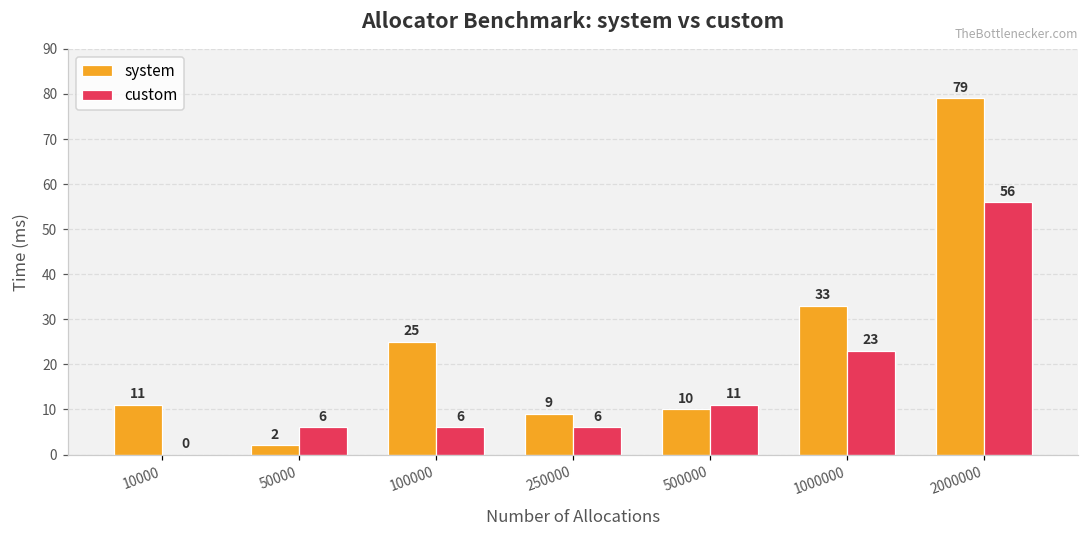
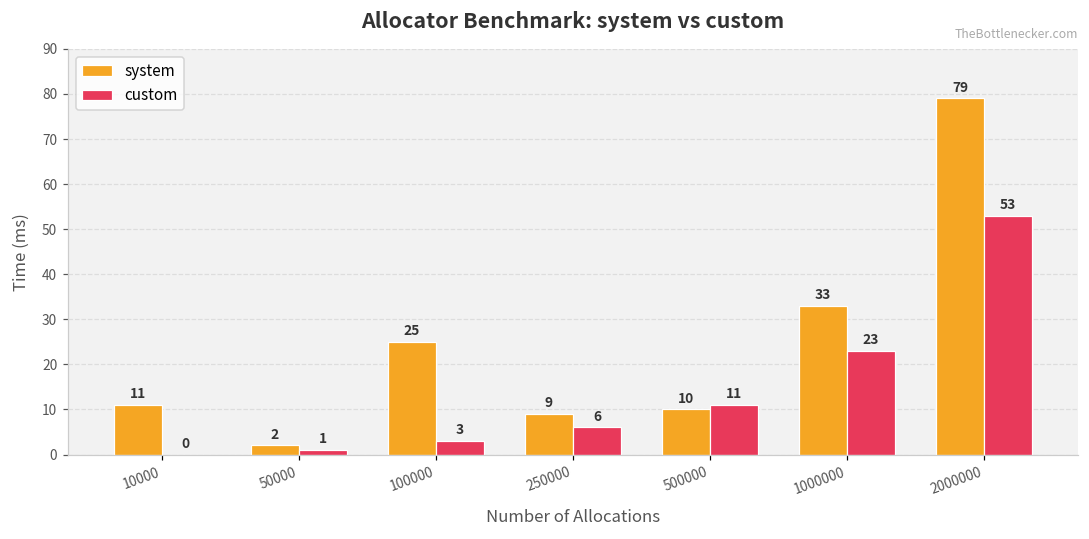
custom, 50000: 6 -> 1
custom, 100000: 6 -> 3
custom, 2000000: 56 -> 53
